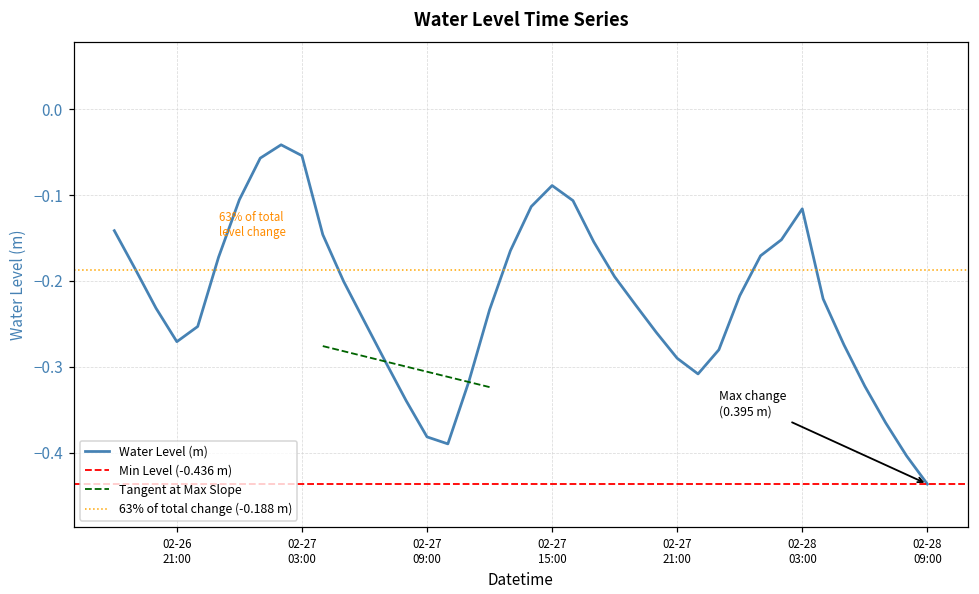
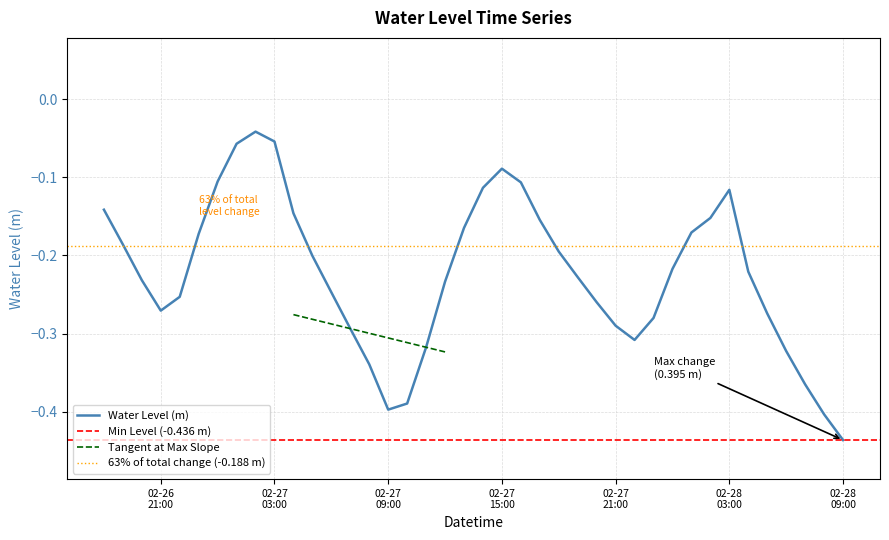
Water Level (m), 02-27 09:00: -0.38 -> -0.40
